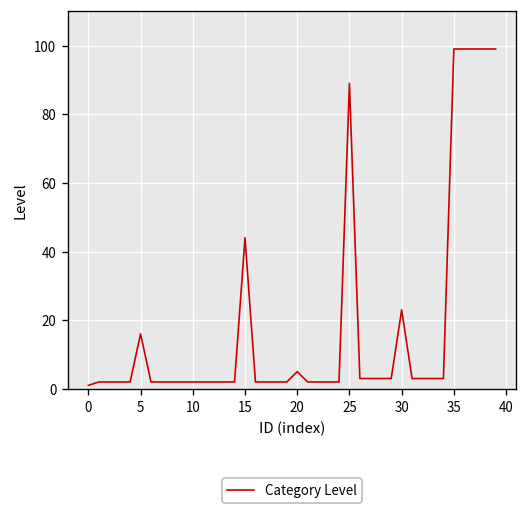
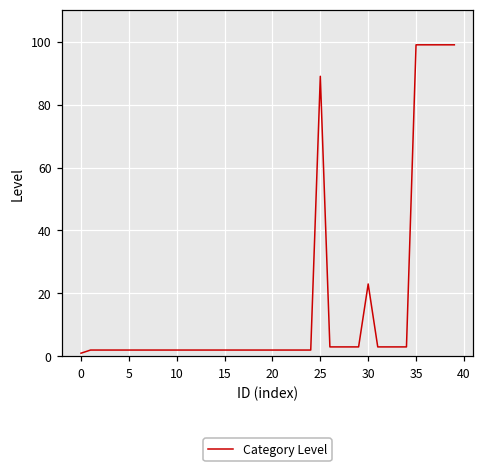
5: 16 -> 2
15: 44 -> 2
20: 5 -> 2
